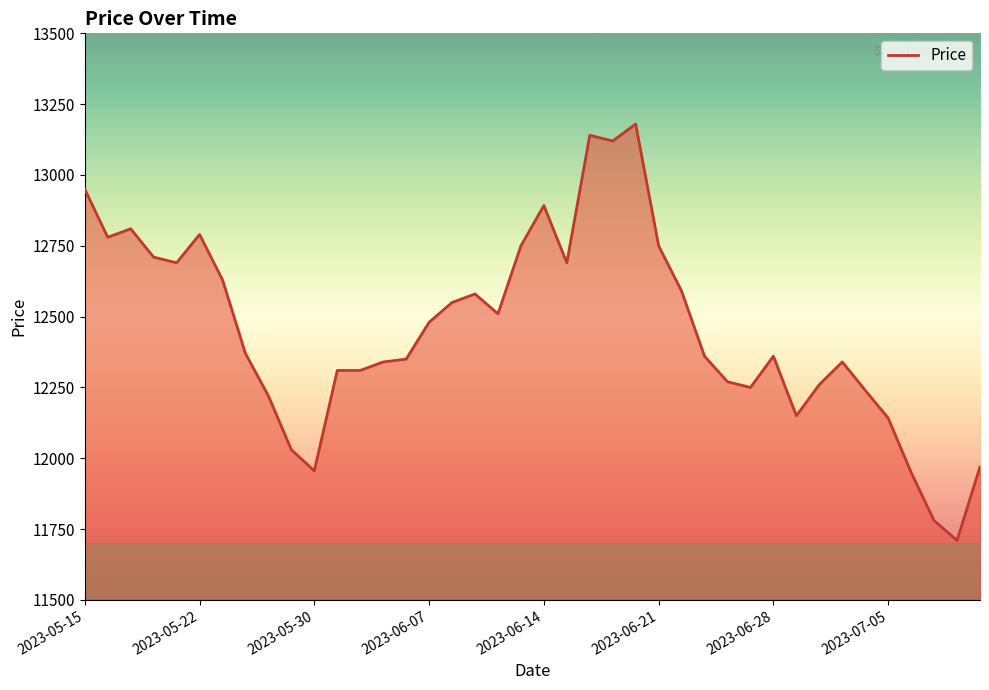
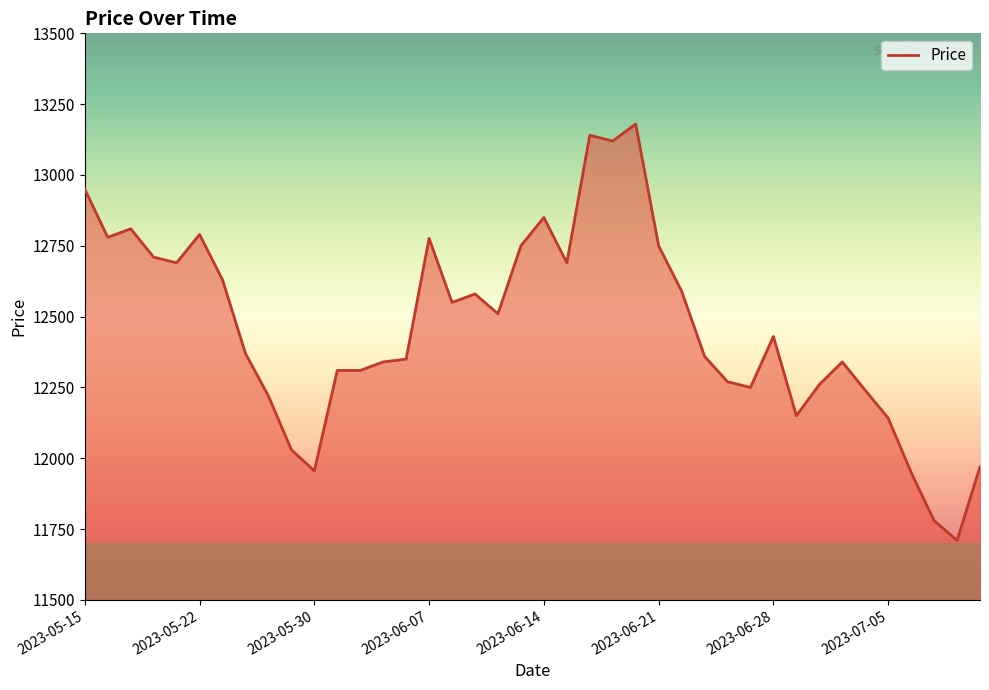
2023-06-07: 12480 -> 12780
2023-06-14: 12890 -> 12850
2023-06-28: 12360 -> 12430
